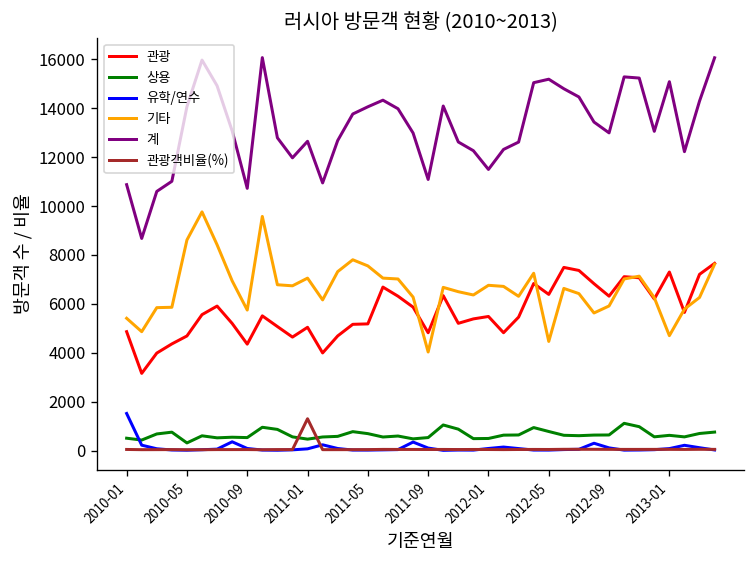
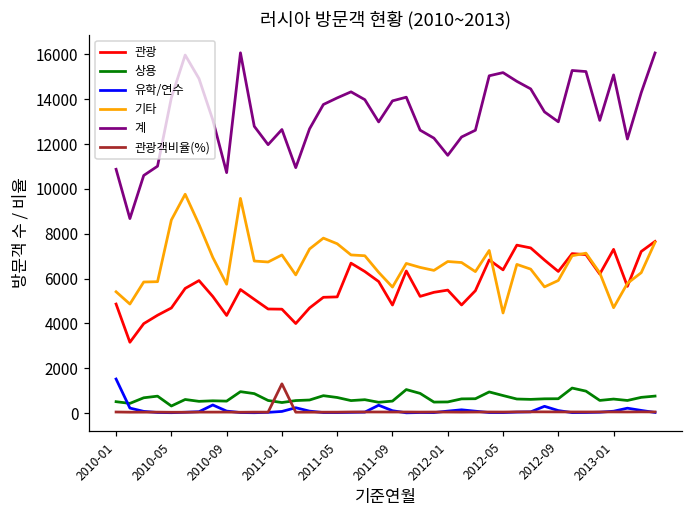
관광, 2011-01: 5000 -> 4600
기타, 2011-09: 4000 -> 5600
계, 2011-09: 11100 -> 13900
